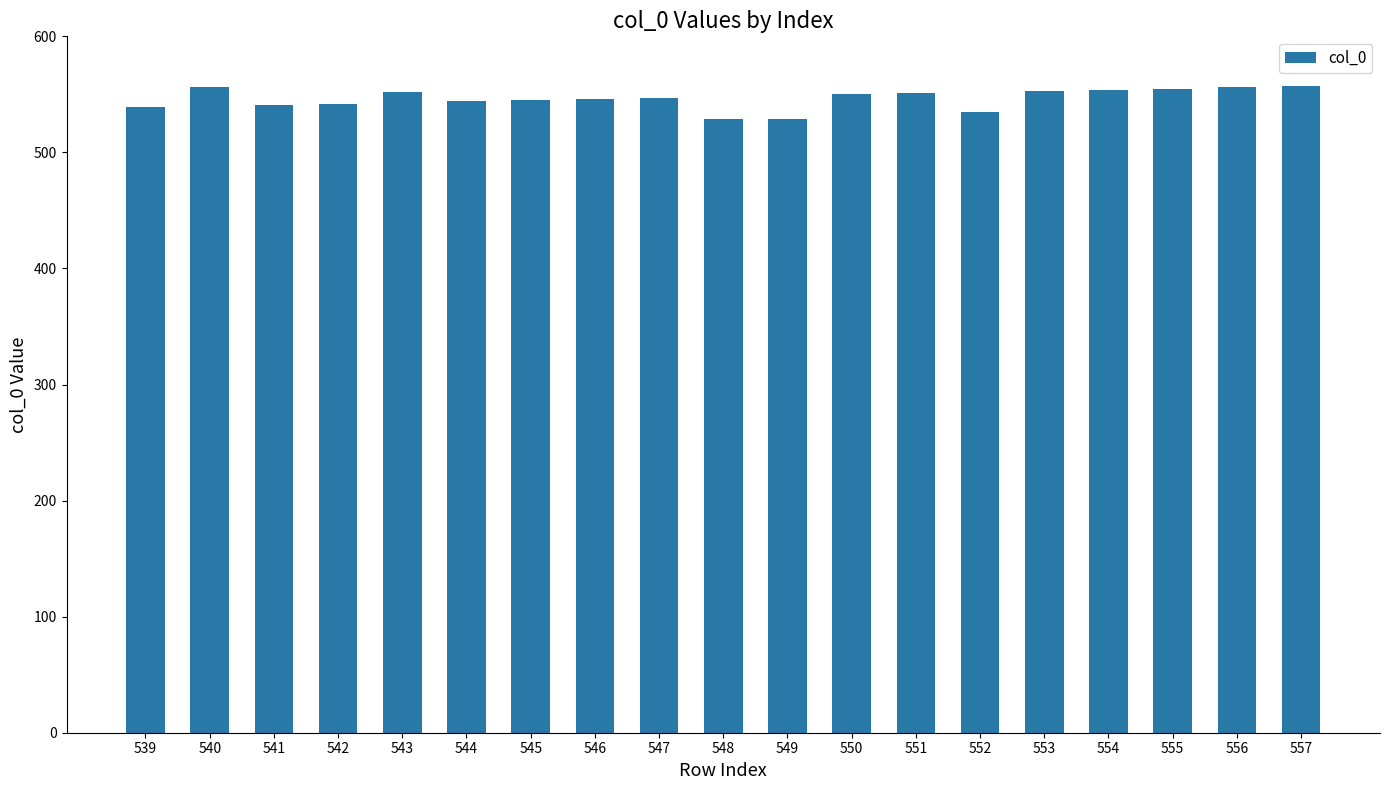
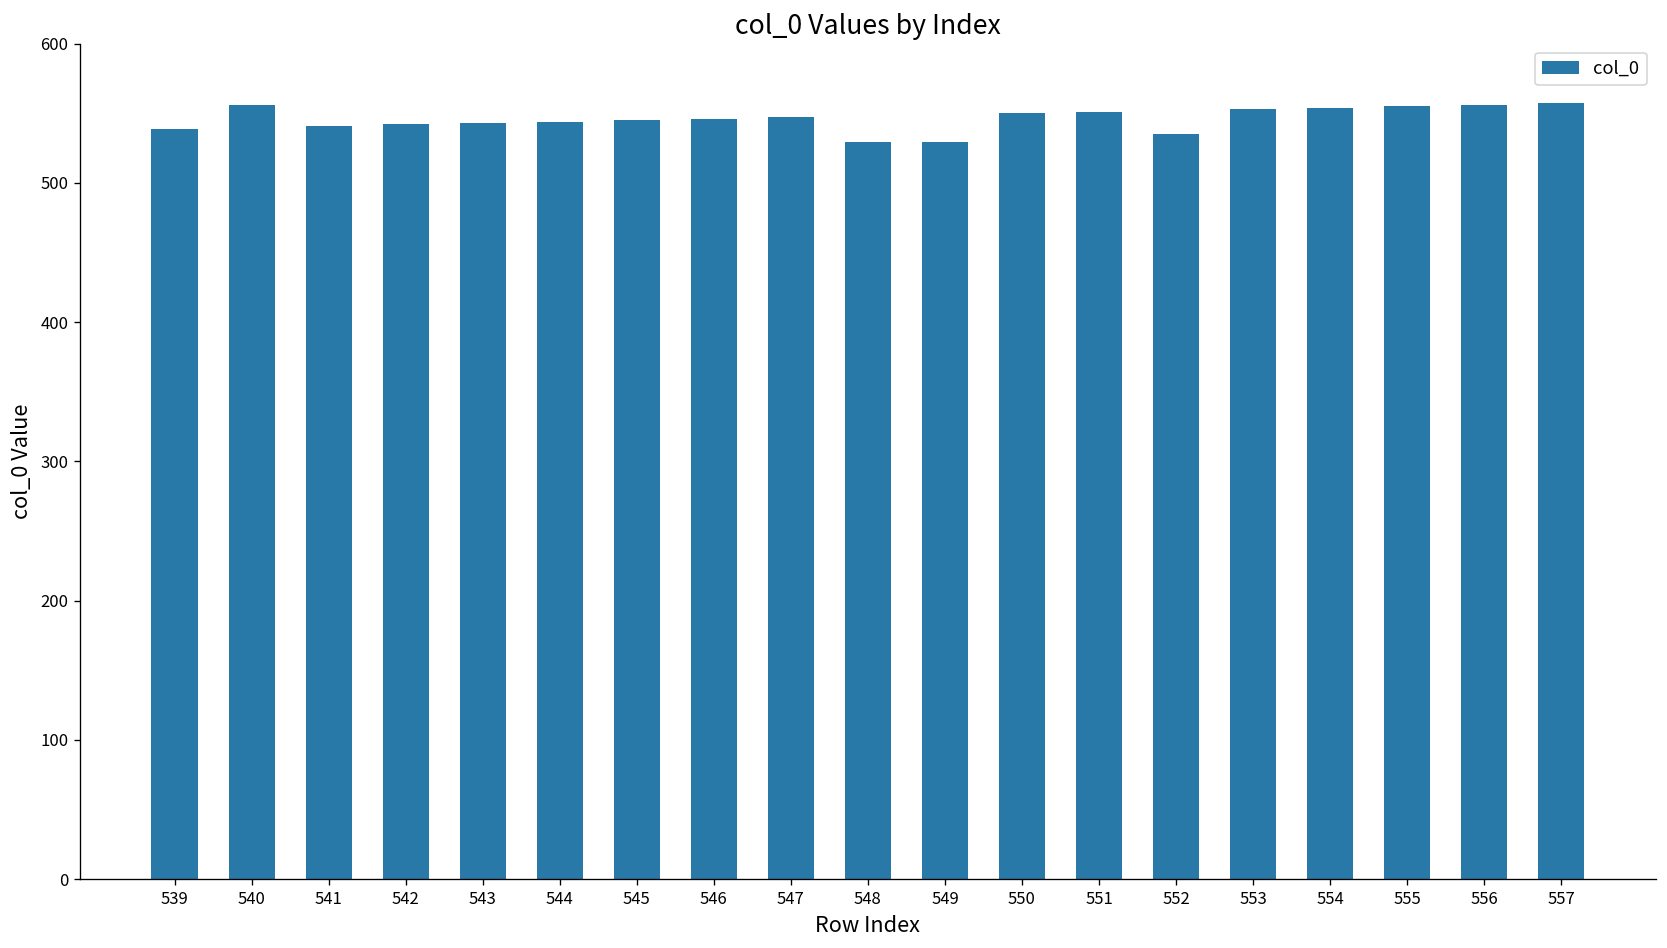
543: 552 -> 543
